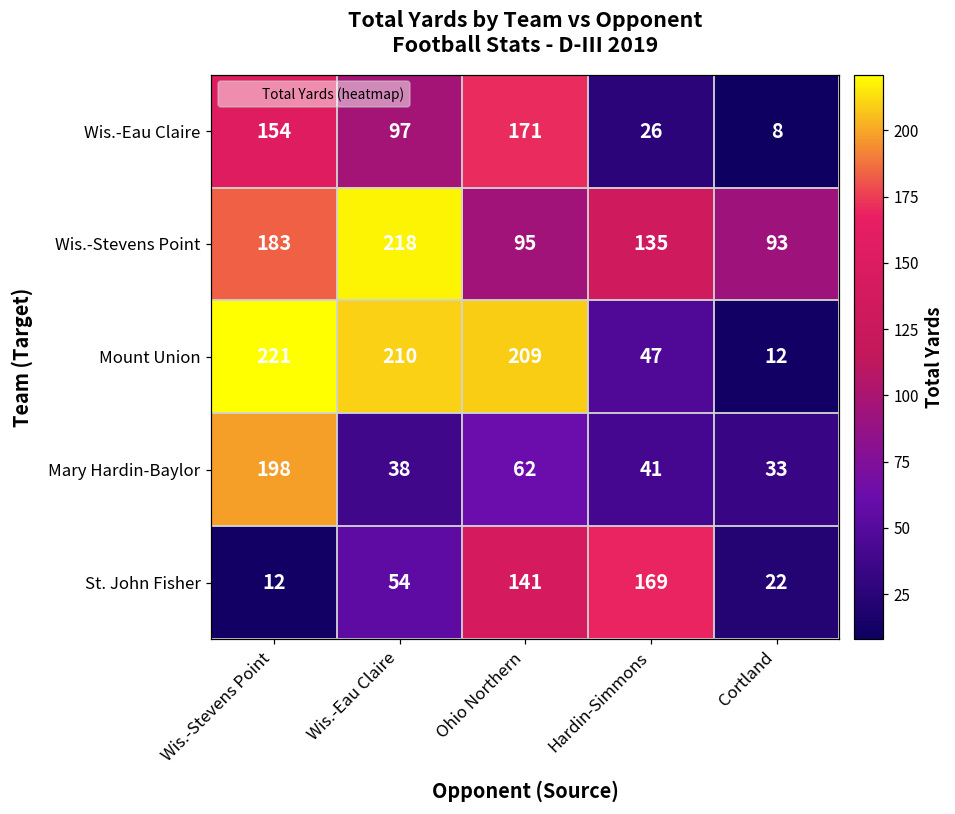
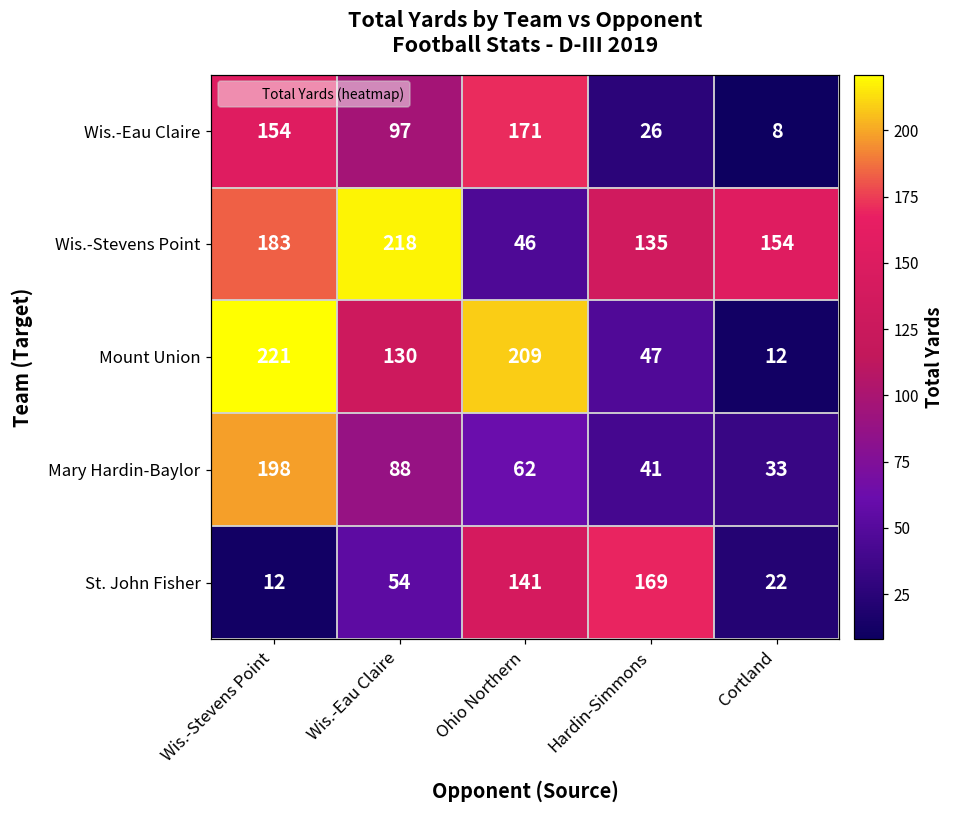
Wis.-Stevens Point, Ohio Northern: 95 -> 46
Wis.-Stevens Point, Cortland: 93 -> 154
Mount Union, Wis.-Eau Claire: 210 -> 130
Mary Hardin-Baylor, Wis.-Eau Claire: 38 -> 88
